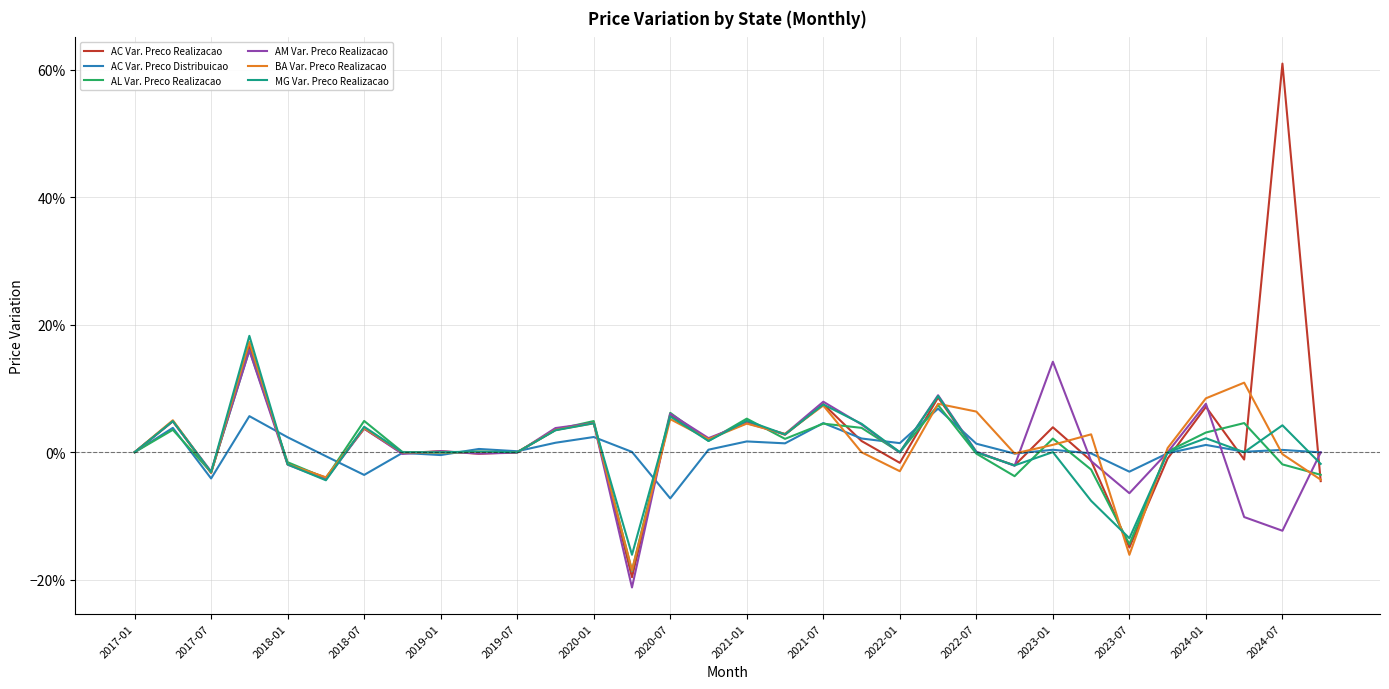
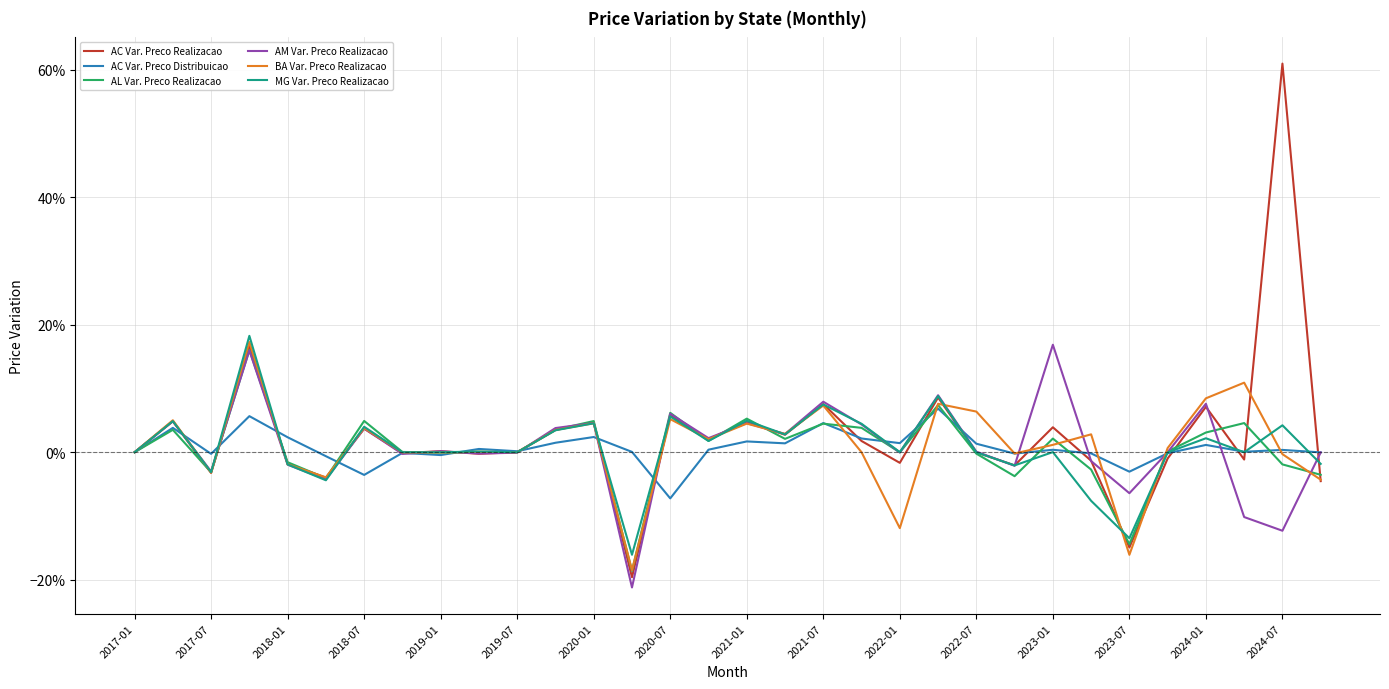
AC Var. Preco Distribuicao, 2017-07: -4% -> 0%
BA Var. Preco Realizacao, 2022-01: -3% -> -12%
AM Var. Preco Realizacao, 2023-01: 14% -> 17%
